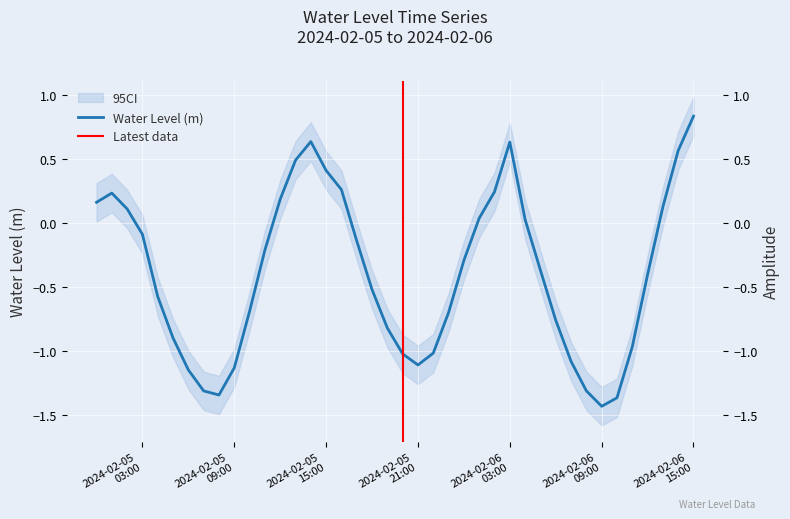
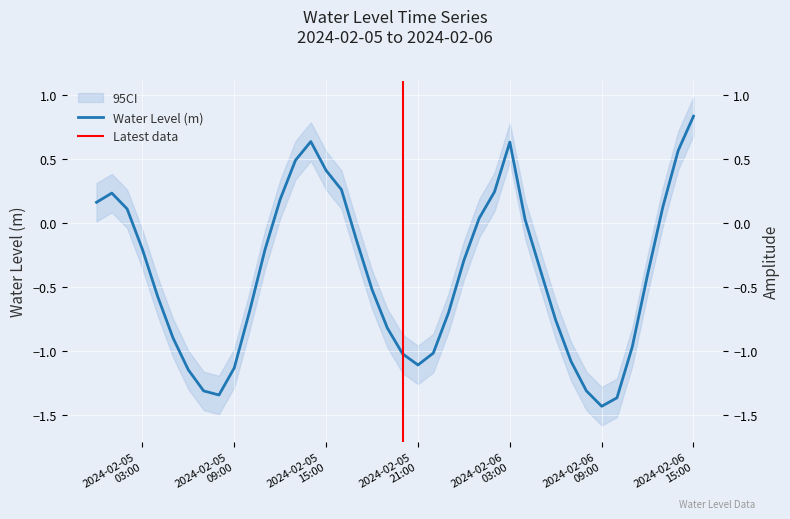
Water Level (m), 2024-02-05 03:00: -0.09 -> -0.21
